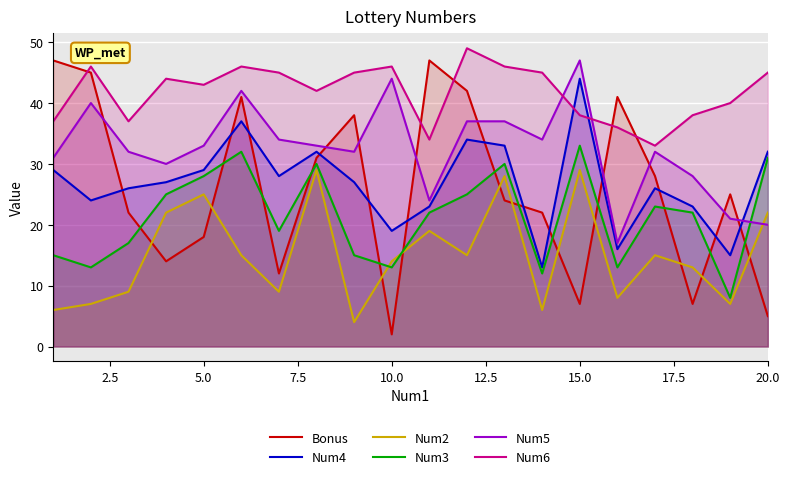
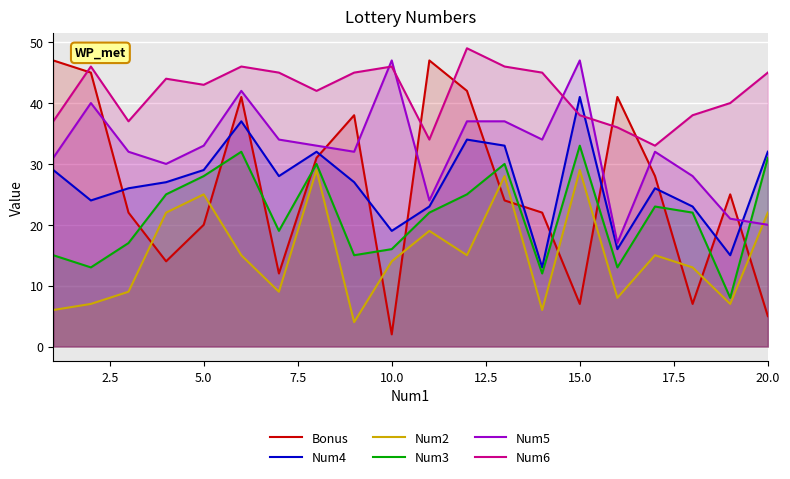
Bonus, 5.0: 18 -> 20
Num3, 10.0: 13 -> 16
Num5, 10.0: 44 -> 47
Num4, 15.0: 44 -> 41
